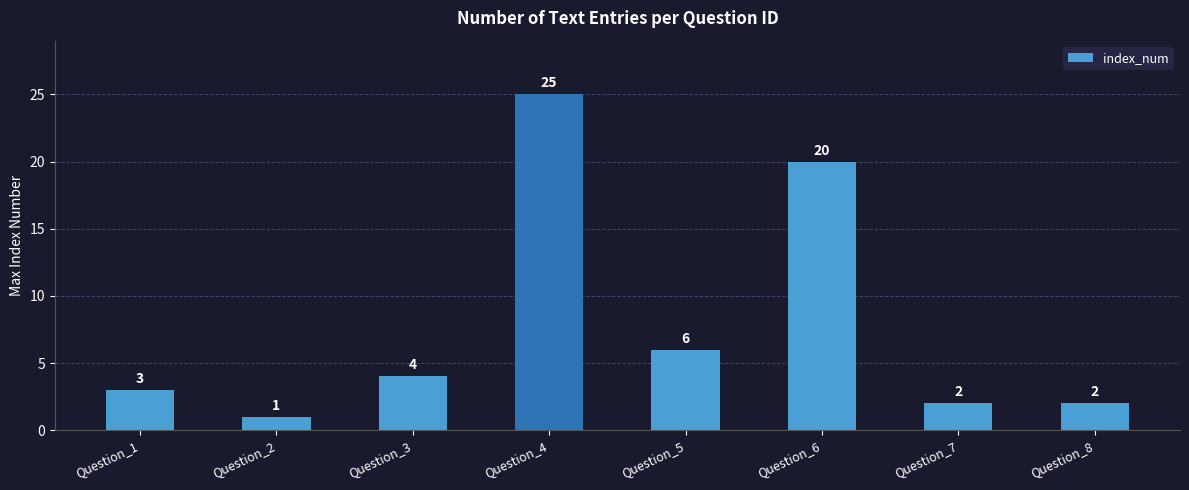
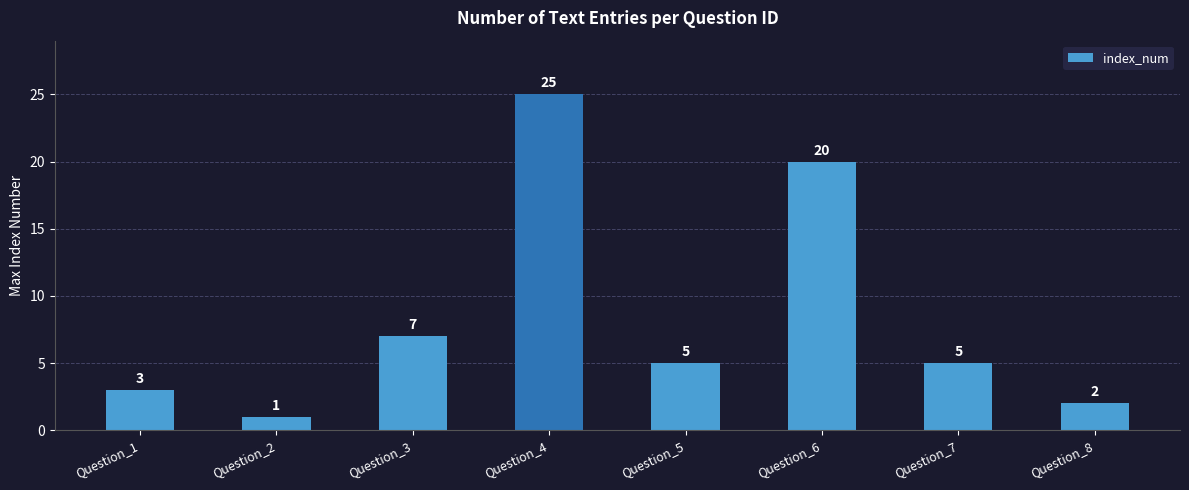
Question_3: 4 -> 7
Question_5: 6 -> 5
Question_7: 2 -> 5
